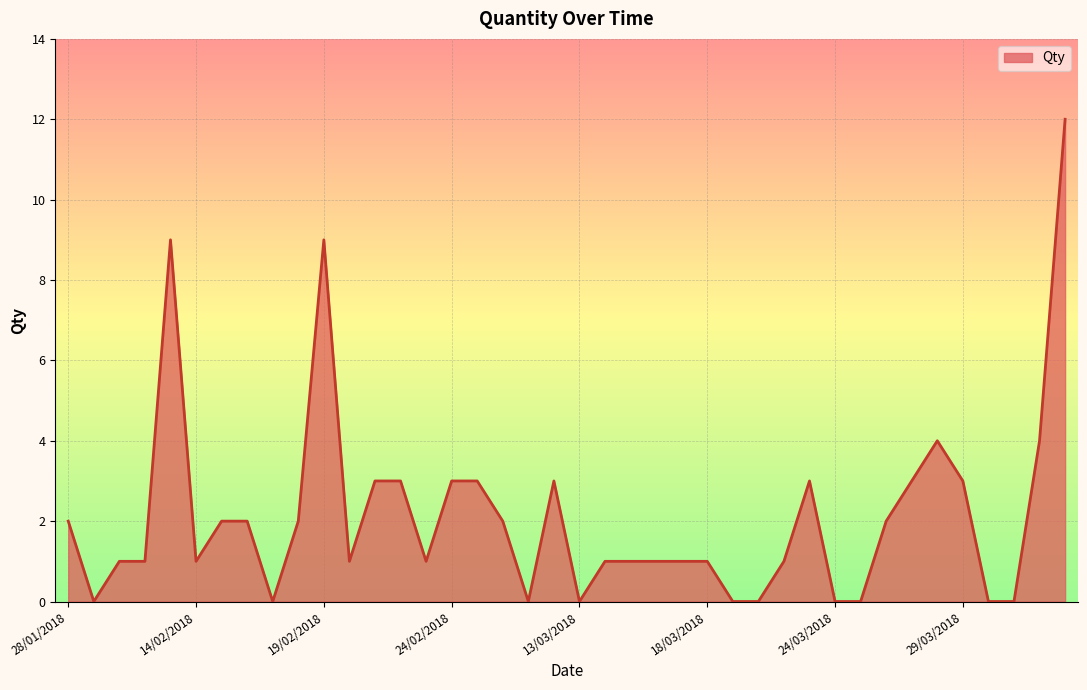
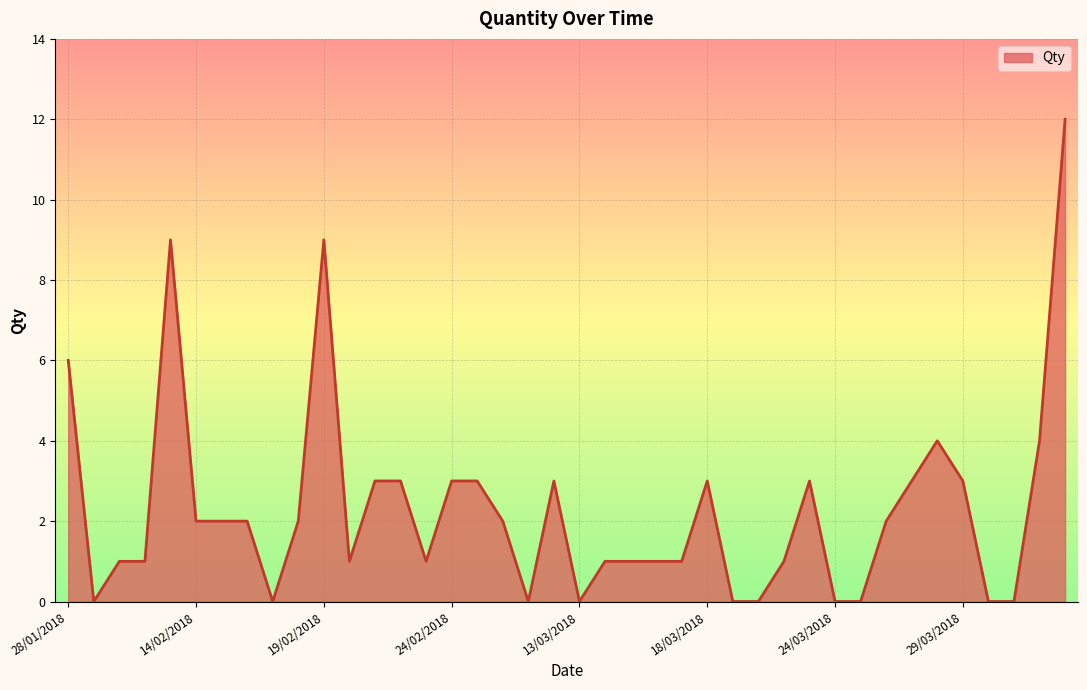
28/01/2018: 2 -> 6
14/02/2018: 1 -> 2
18/03/2018: 1 -> 3
